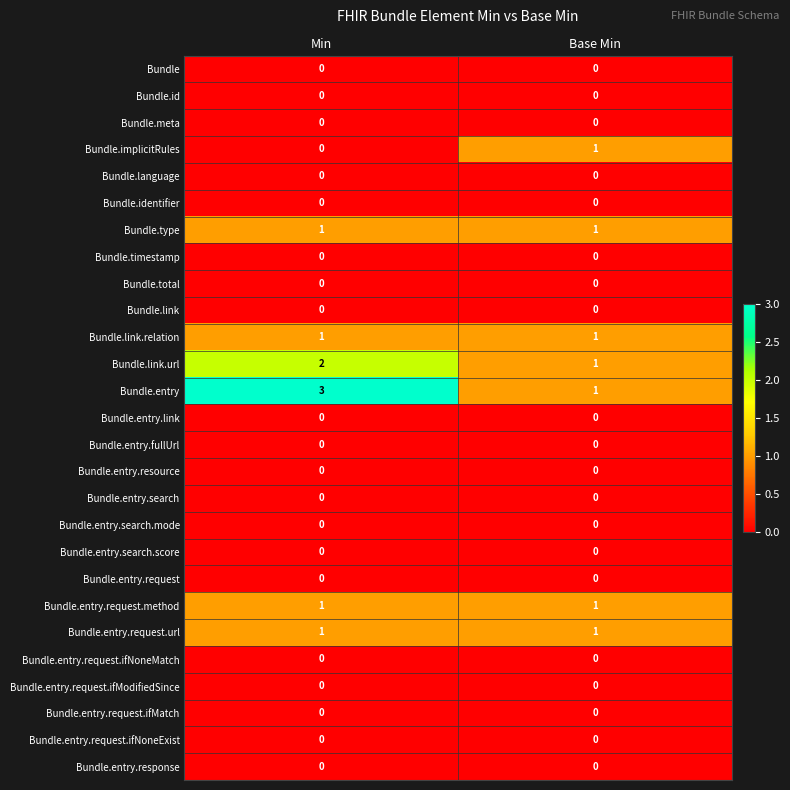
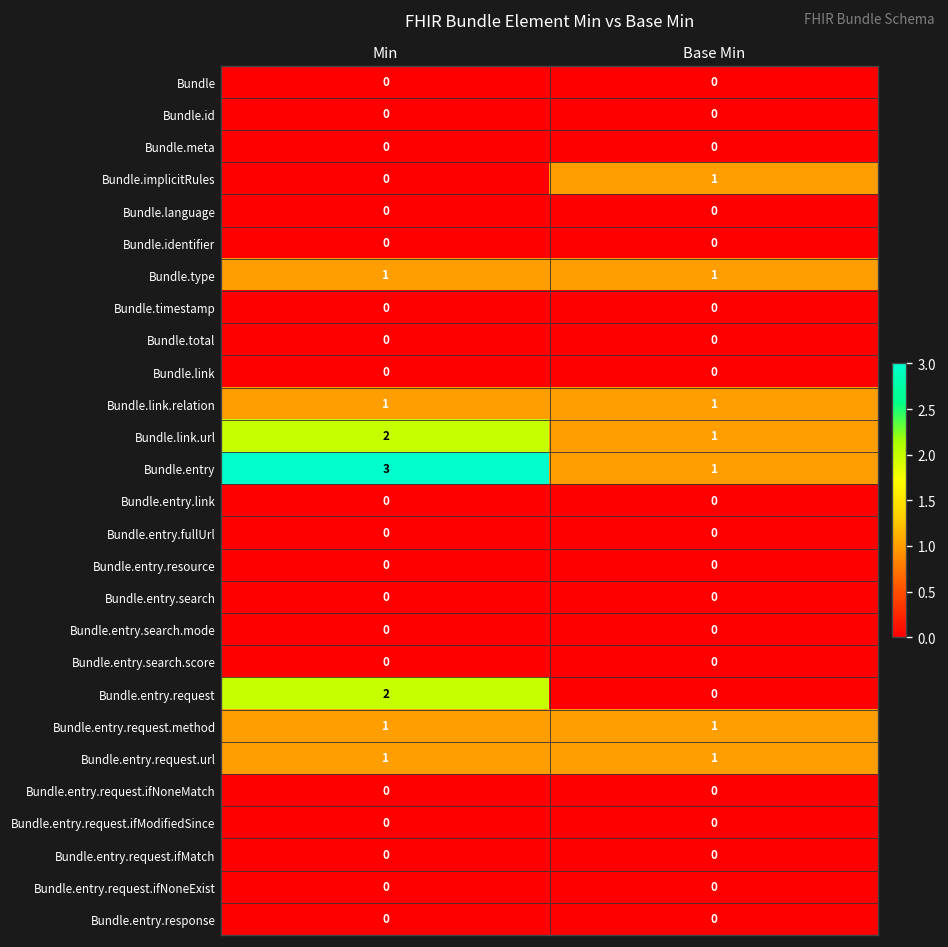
Bundle.entry.request, Min: 0 -> 2
